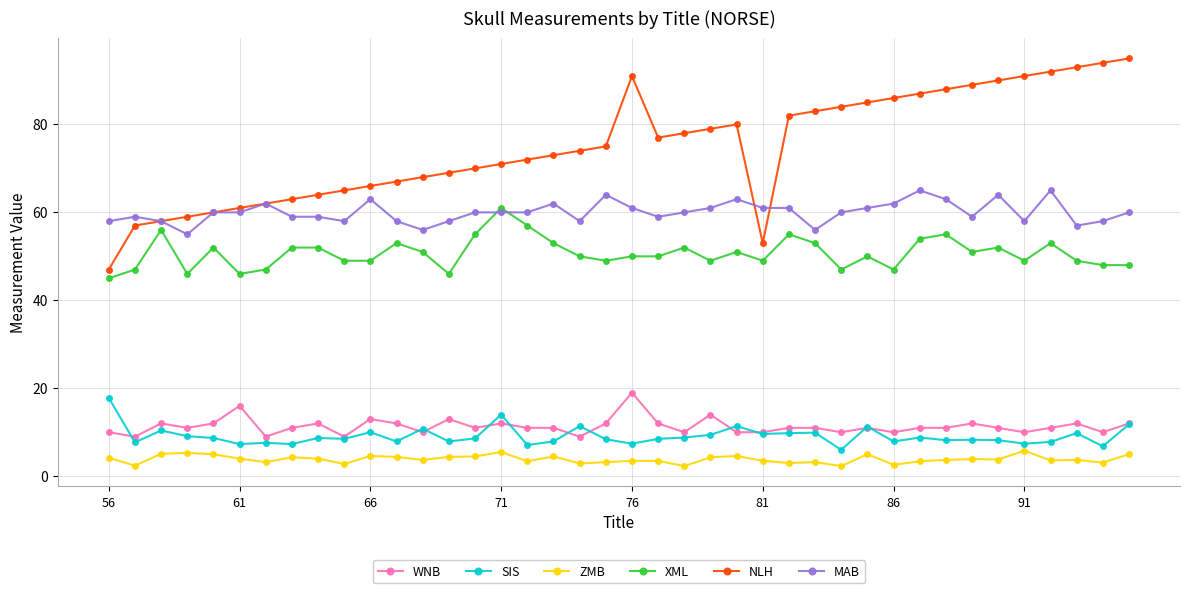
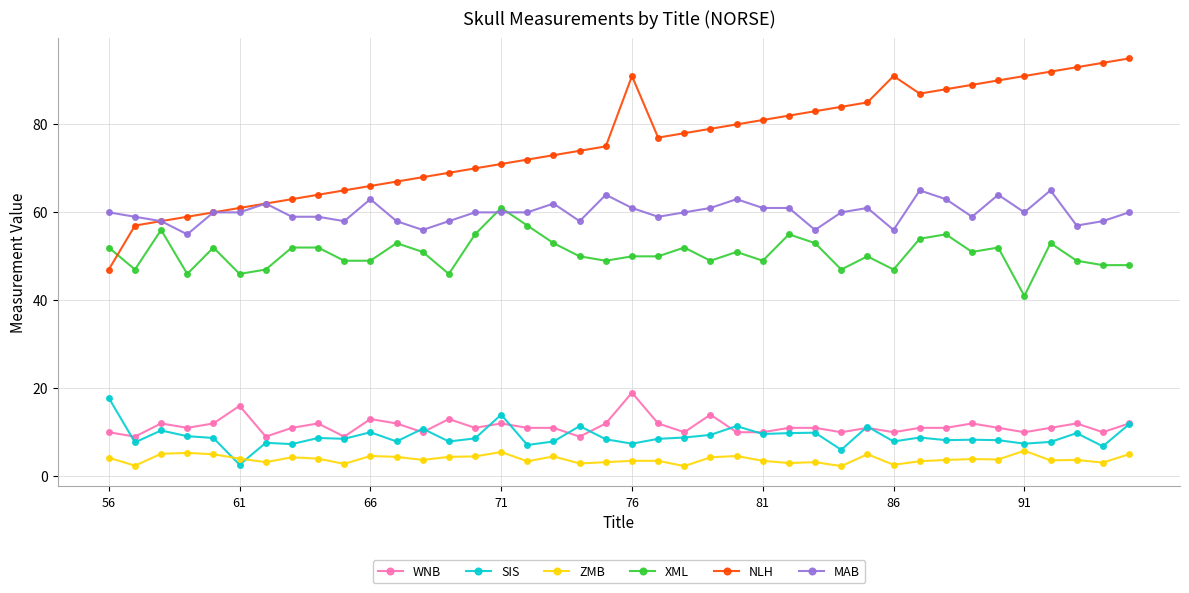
XML, 56: 45 -> 52
MAB, 56: 58 -> 60
SIS, 61: 7 -> 3
NLH, 81: 53 -> 81
NLH, 86: 86 -> 91
MAB, 86: 62 -> 56
XML, 91: 49 -> 41
MAB, 91: 58 -> 60
